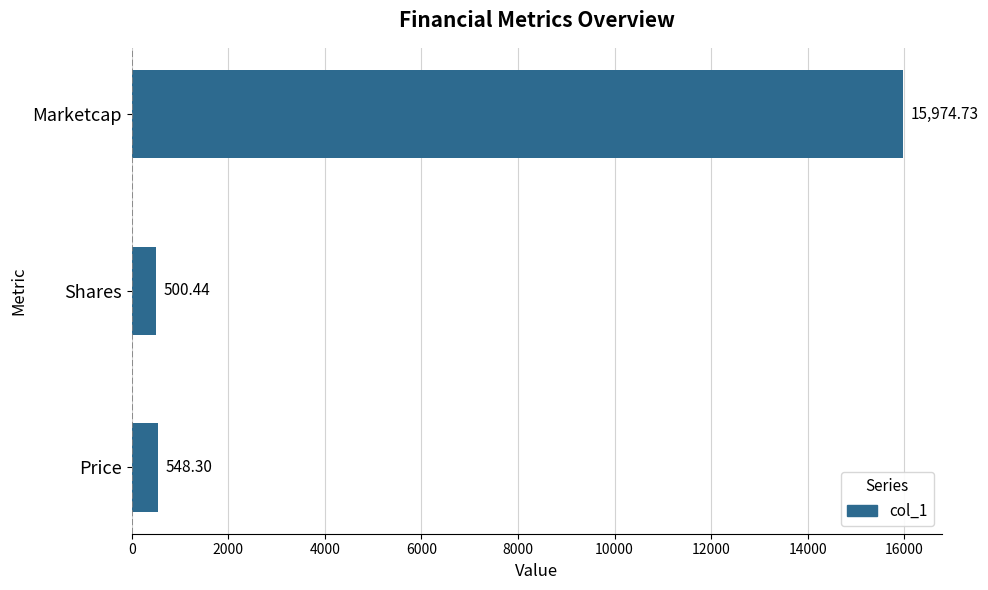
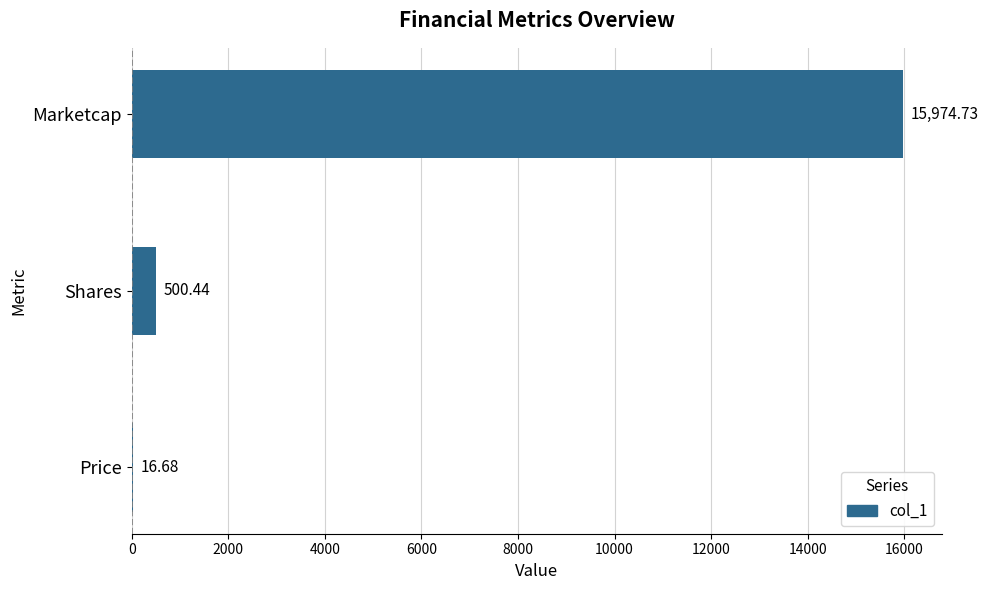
Price: 548.30 -> 16.68
